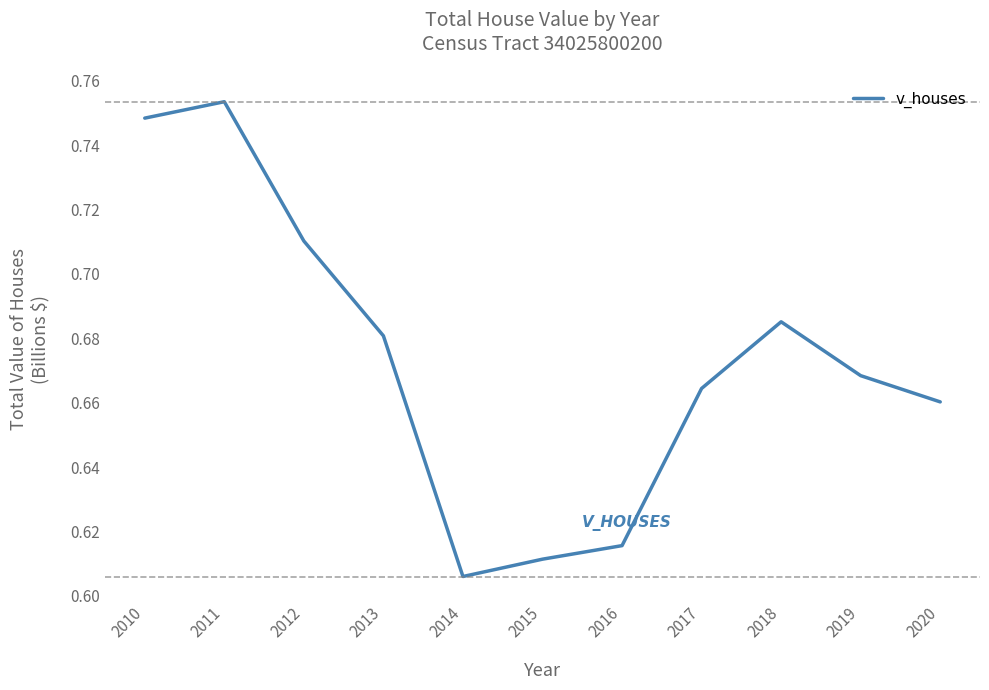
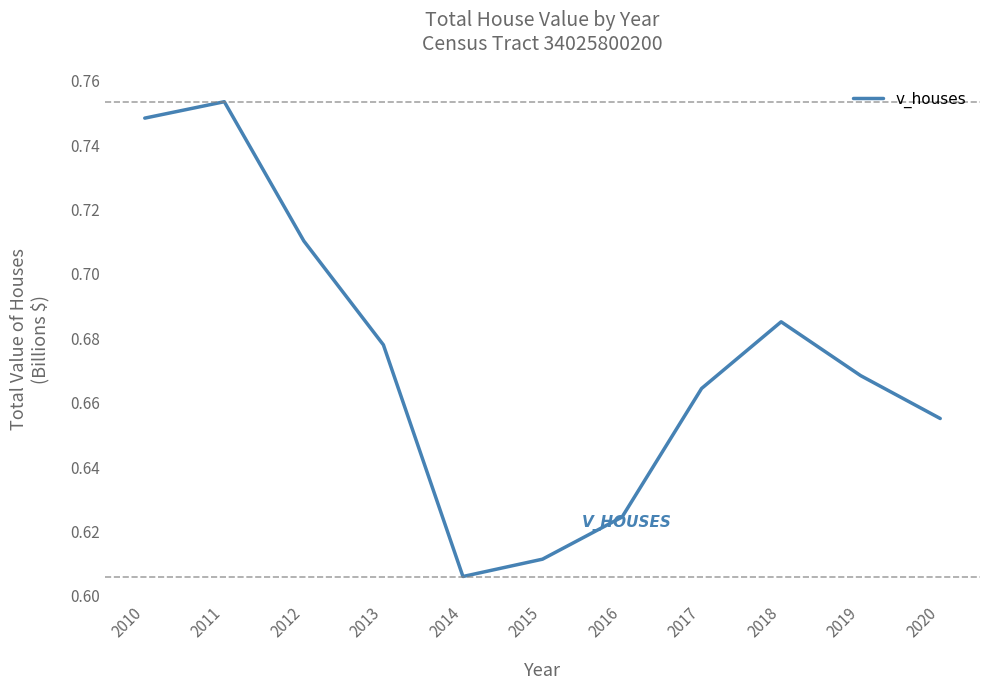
2013: 0.681 -> 0.678
2016: 0.616 -> 0.624
2020: 0.660 -> 0.655
